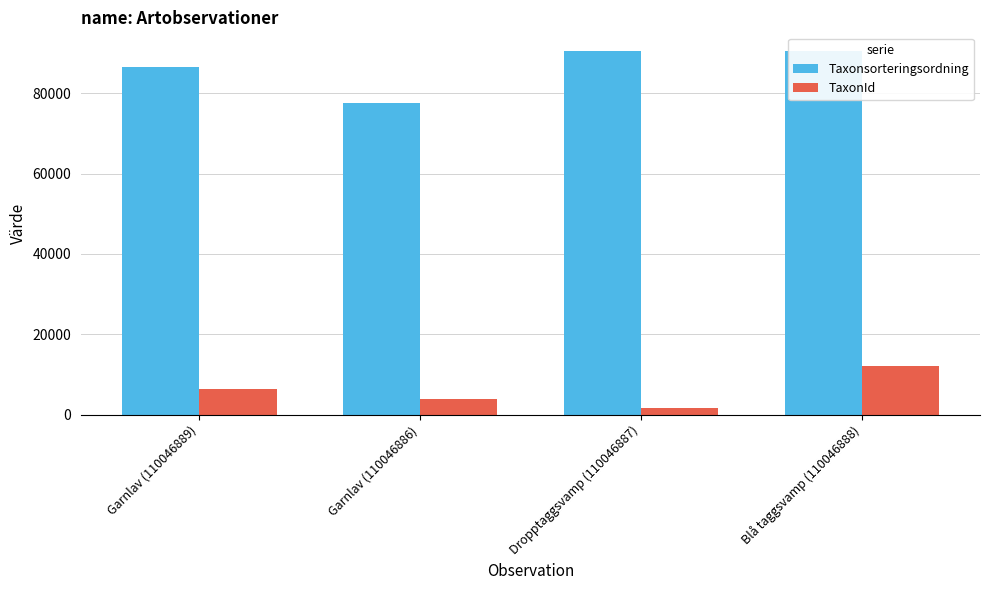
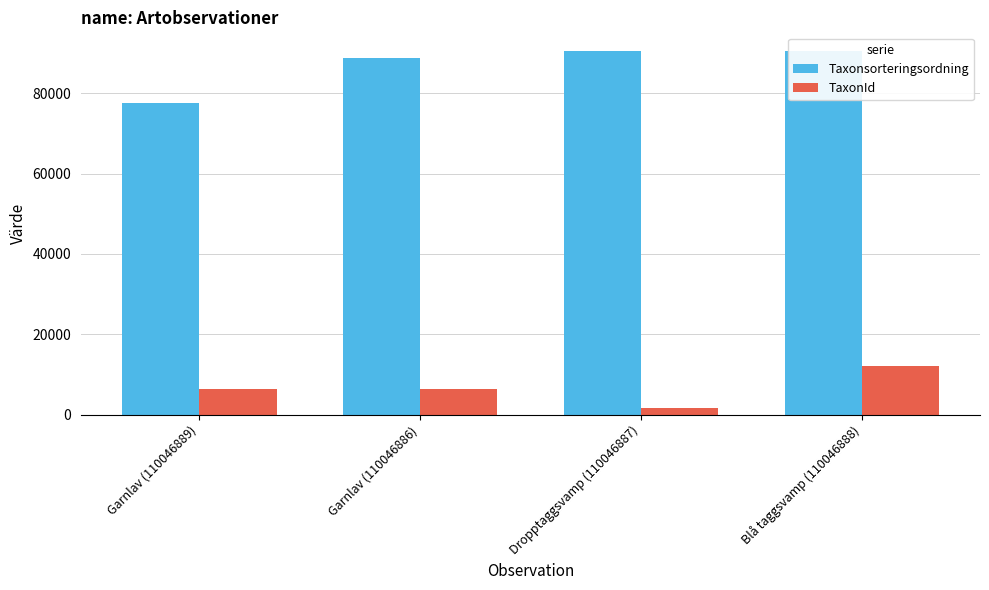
Taxonsorteringsordning, Garnlav (110046889): 87000 -> 78000
Taxonsorteringsordning, Garnlav (110046886): 78000 -> 89000
TaxonId, Garnlav (110046886): 4000 -> 6000
